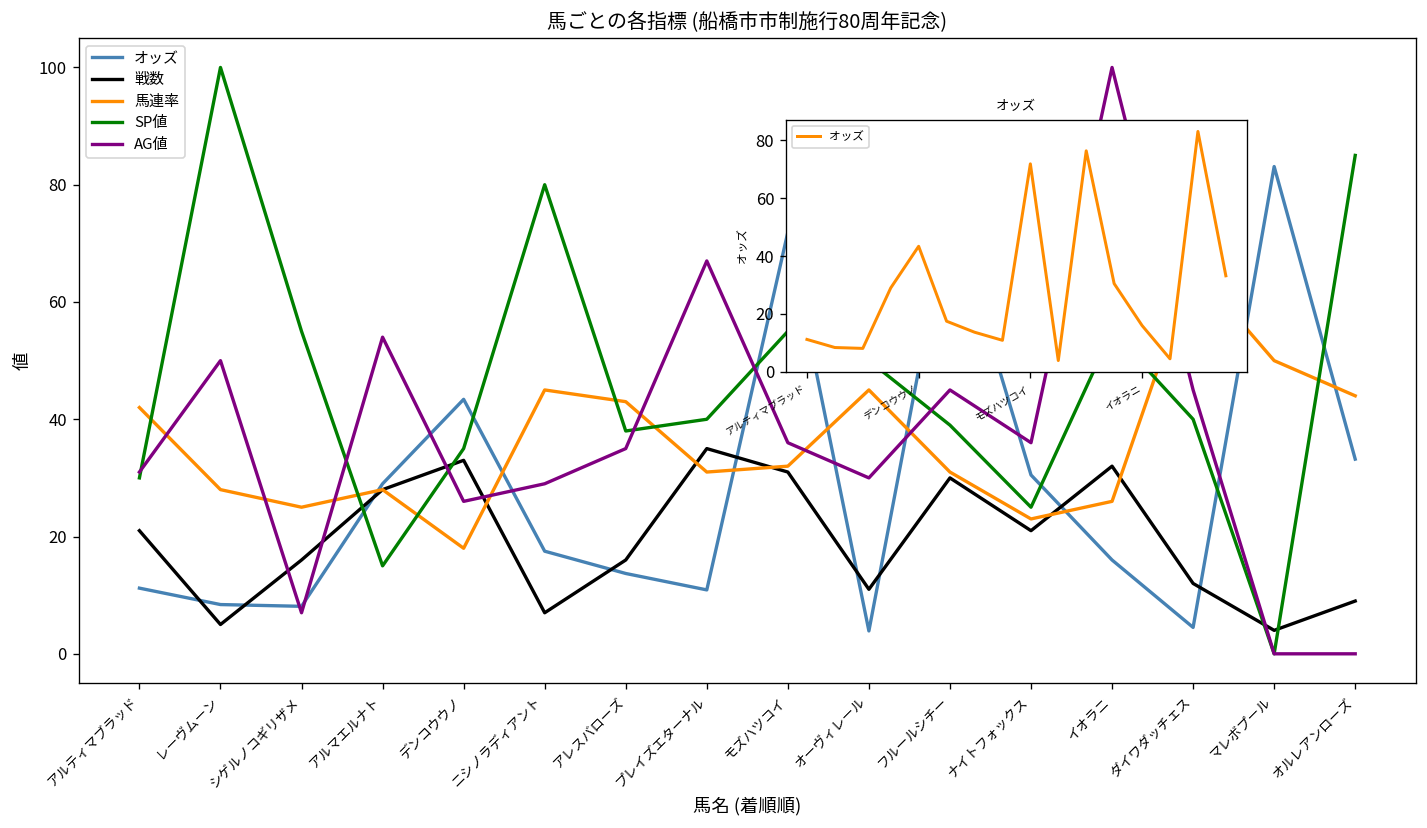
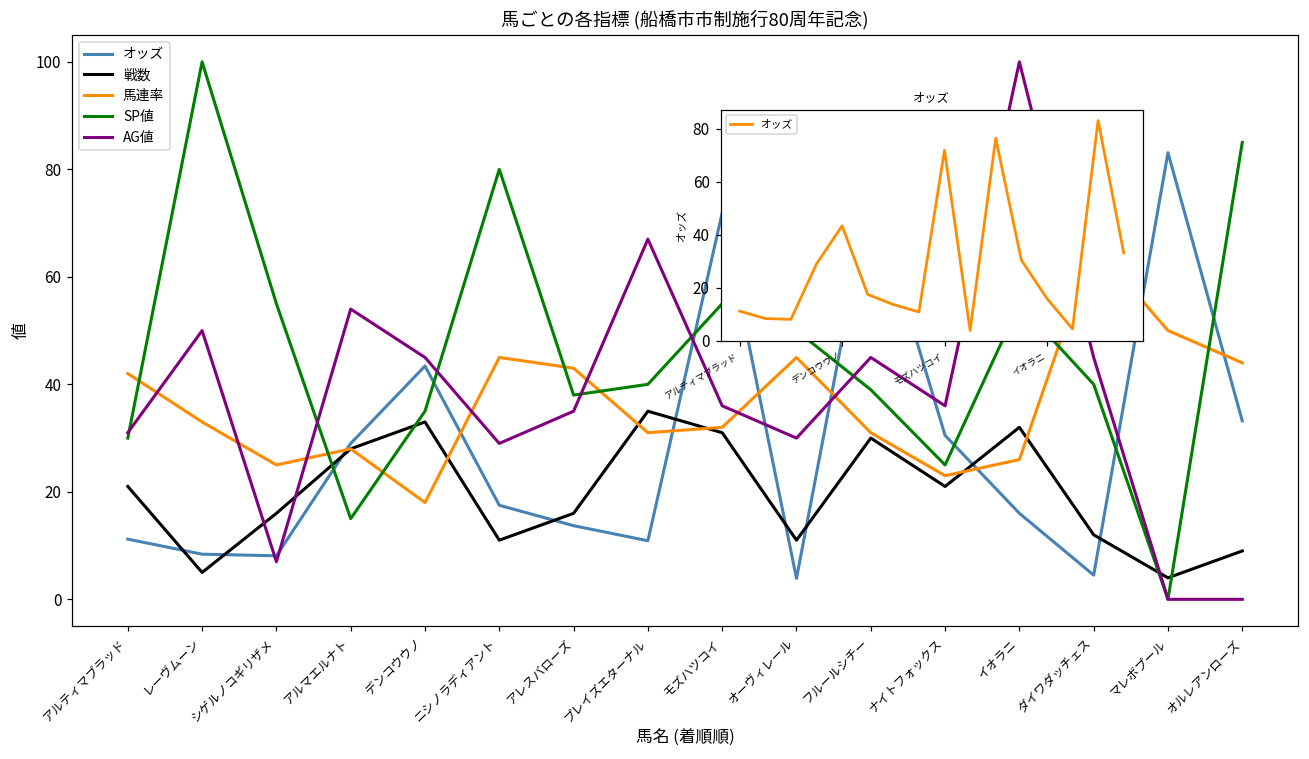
馬ごとの各指標 (船橋市市制施行80周年記念), 馬連率, レーヴムーン: 28 -> 33
馬ごとの各指標 (船橋市市制施行80周年記念), AG値, デンコウウノ: 26 -> 45
馬ごとの各指標 (船橋市市制施行80周年記念), 戦数, ニシノラディアント: 7 -> 11
